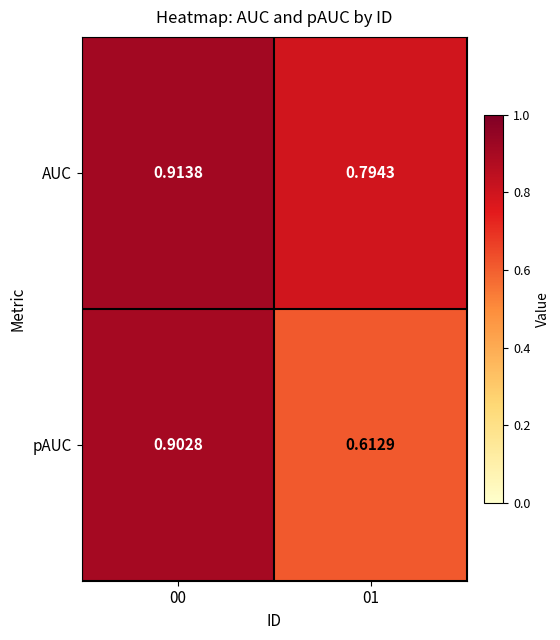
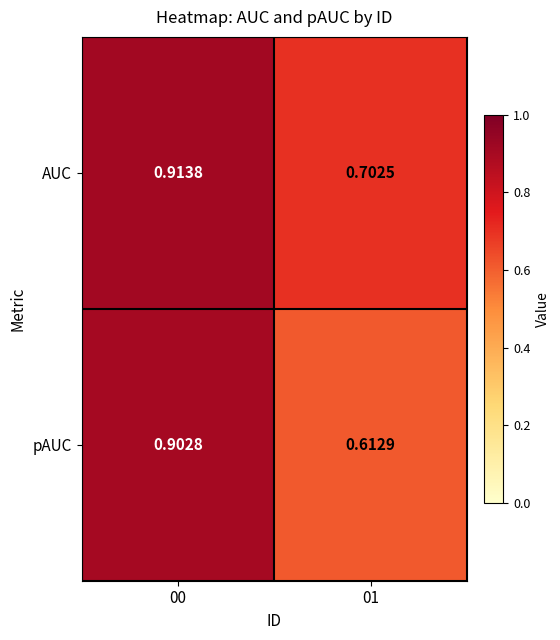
AUC, 01: 0.7943 -> 0.7025
